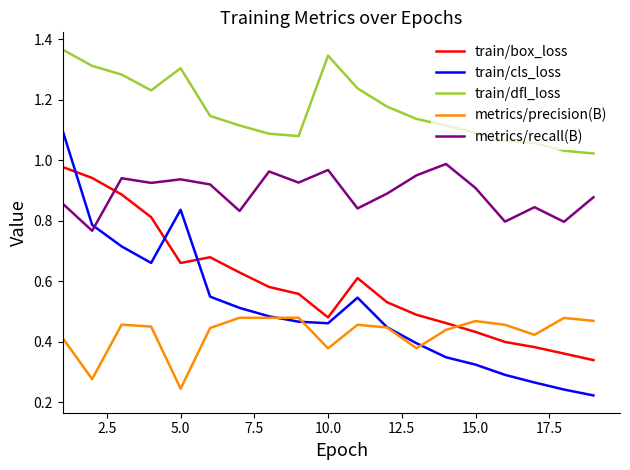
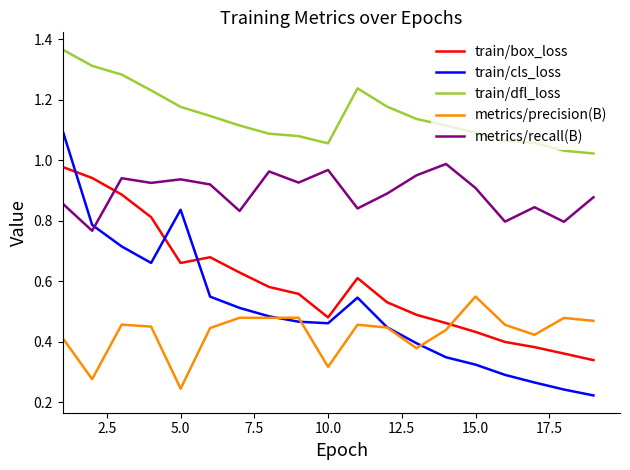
train/dfl_loss, 5.0: 1.30 -> 1.18
train/dfl_loss, 10.0: 1.35 -> 1.06
metrics/precision(B), 10.0: 0.38 -> 0.32
metrics/precision(B), 15.0: 0.47 -> 0.55
